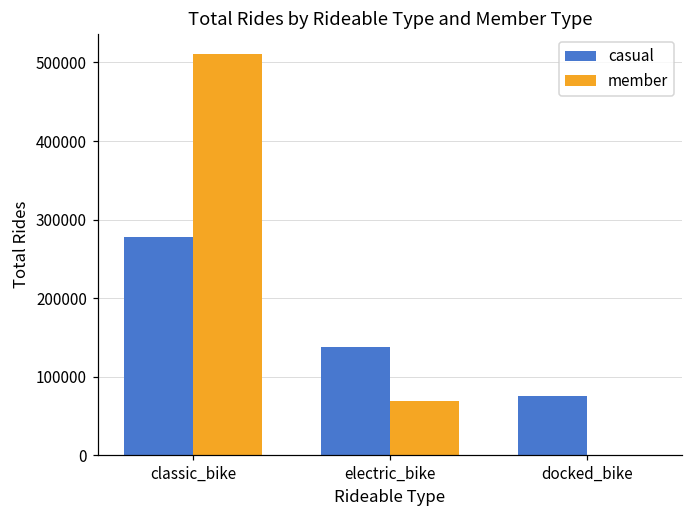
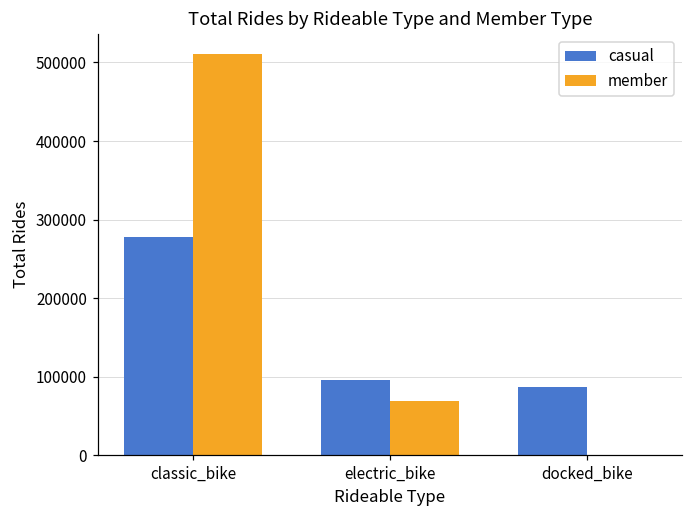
casual, electric_bike: 140000 -> 100000
casual, docked_bike: 70000 -> 90000
